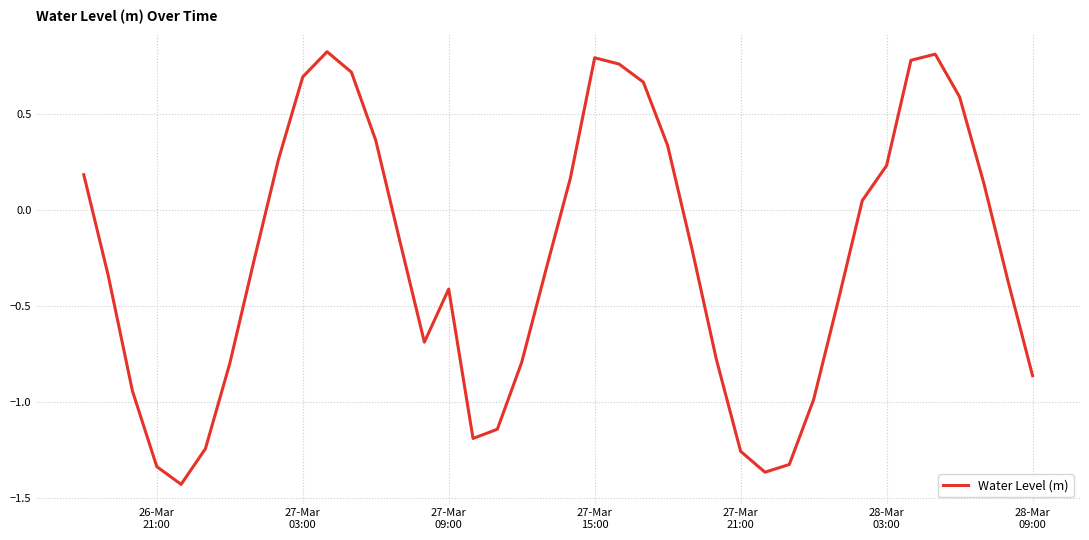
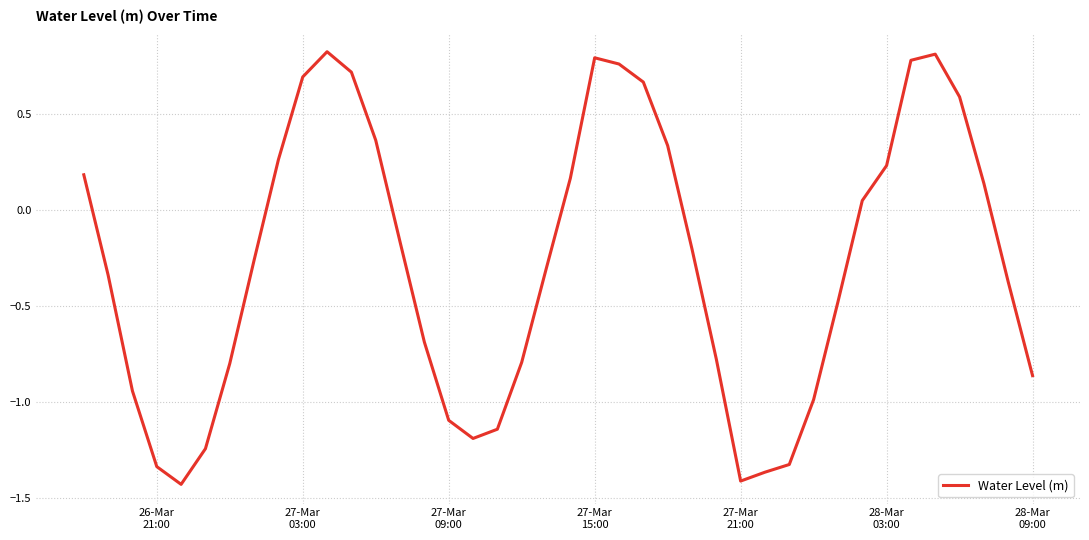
27-Mar 09:00: -0.41 -> -1.10
27-Mar 21:00: -1.26 -> -1.41
